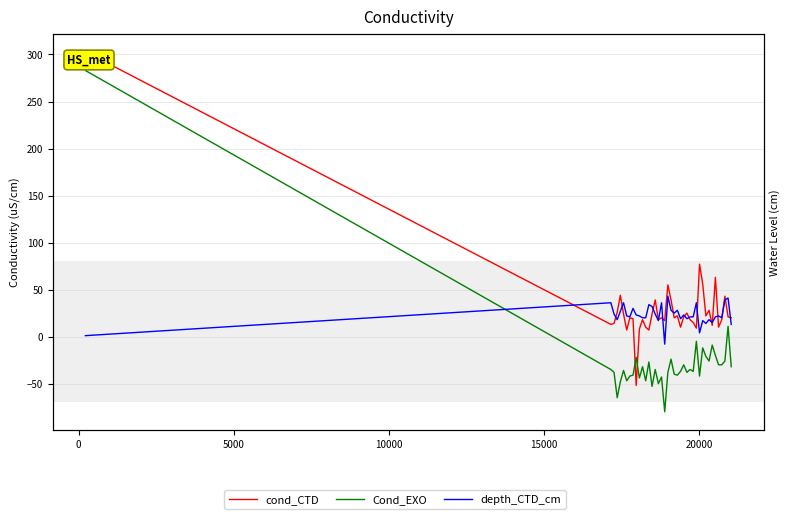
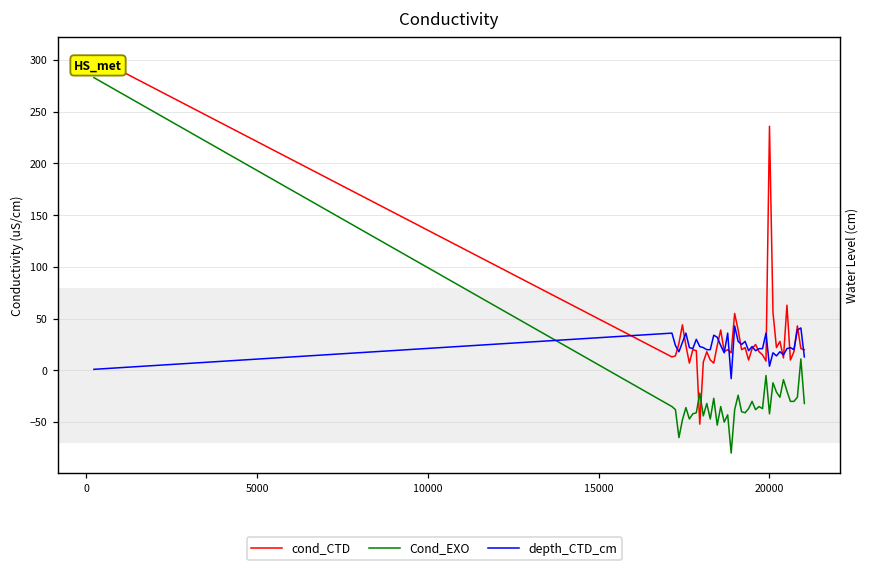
cond_CTD, 20000: 80 -> 240
